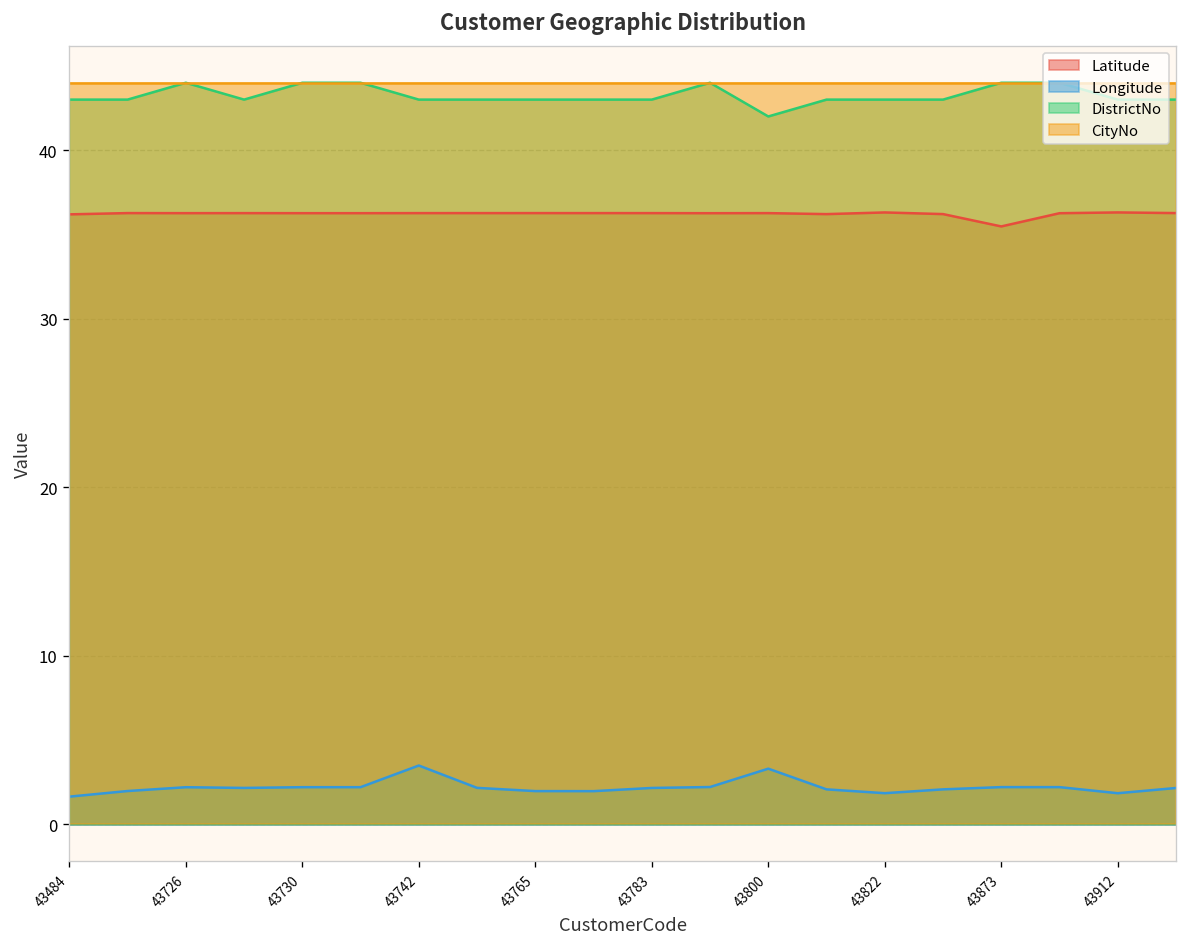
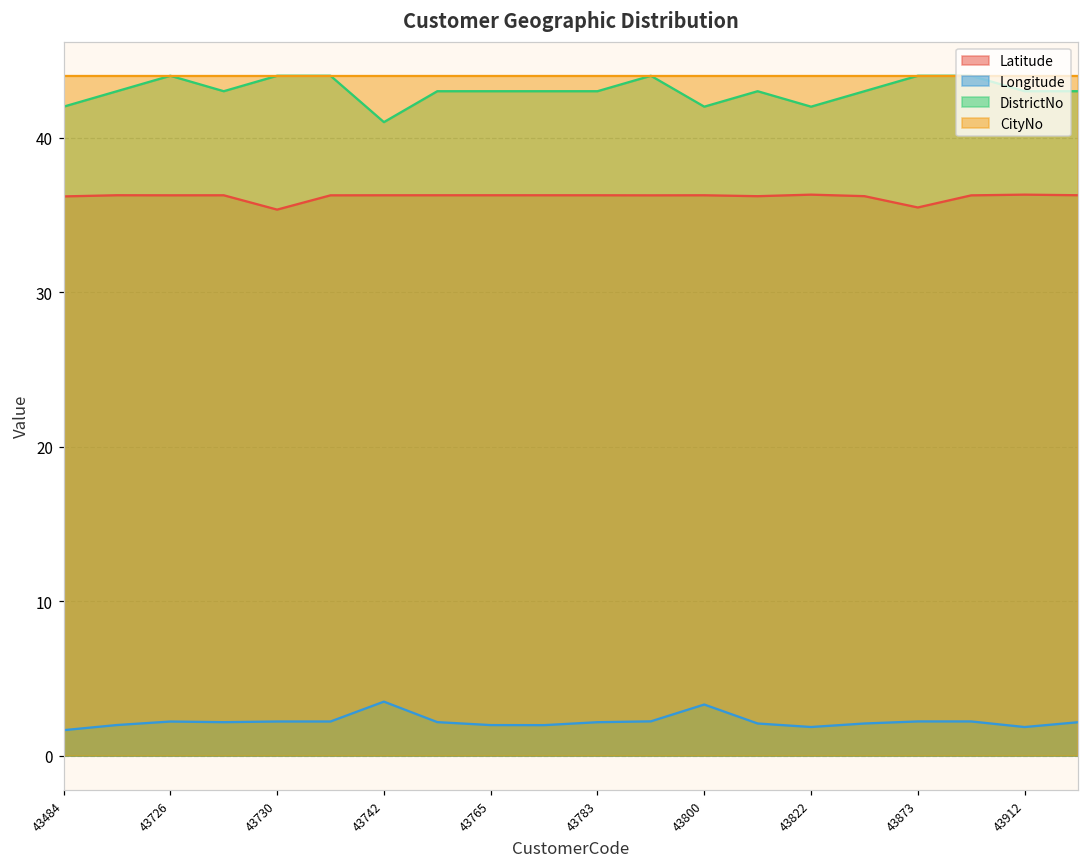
DistrictNo, 43484: 43 -> 42
Latitude, 43730: 36.3 -> 35.3
DistrictNo, 43742: 43 -> 41
DistrictNo, 43822: 43 -> 42
